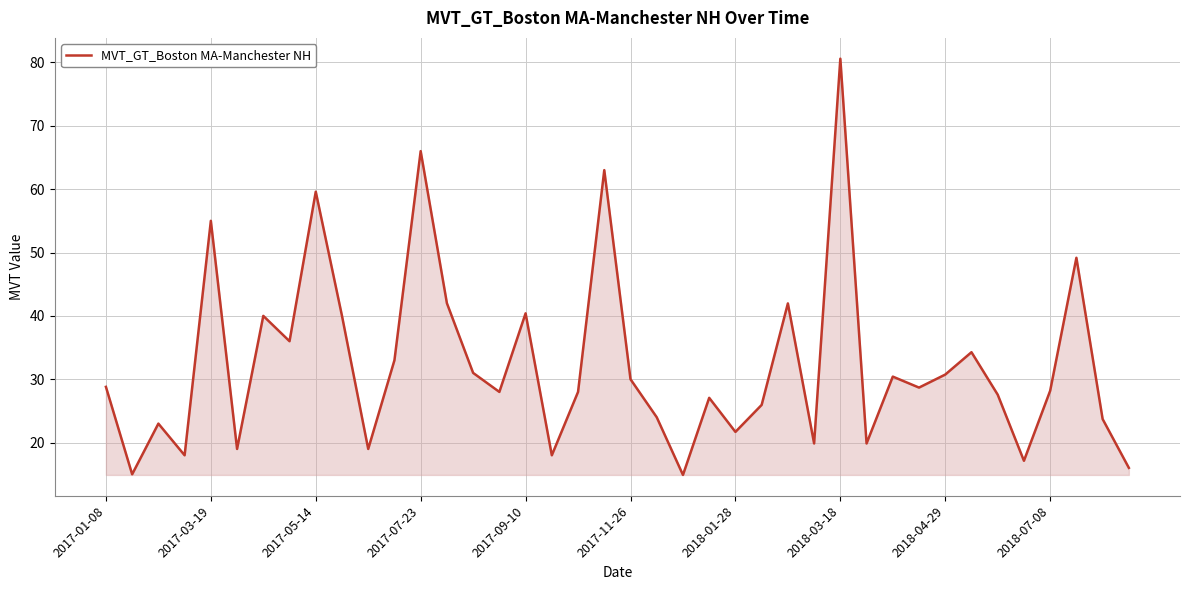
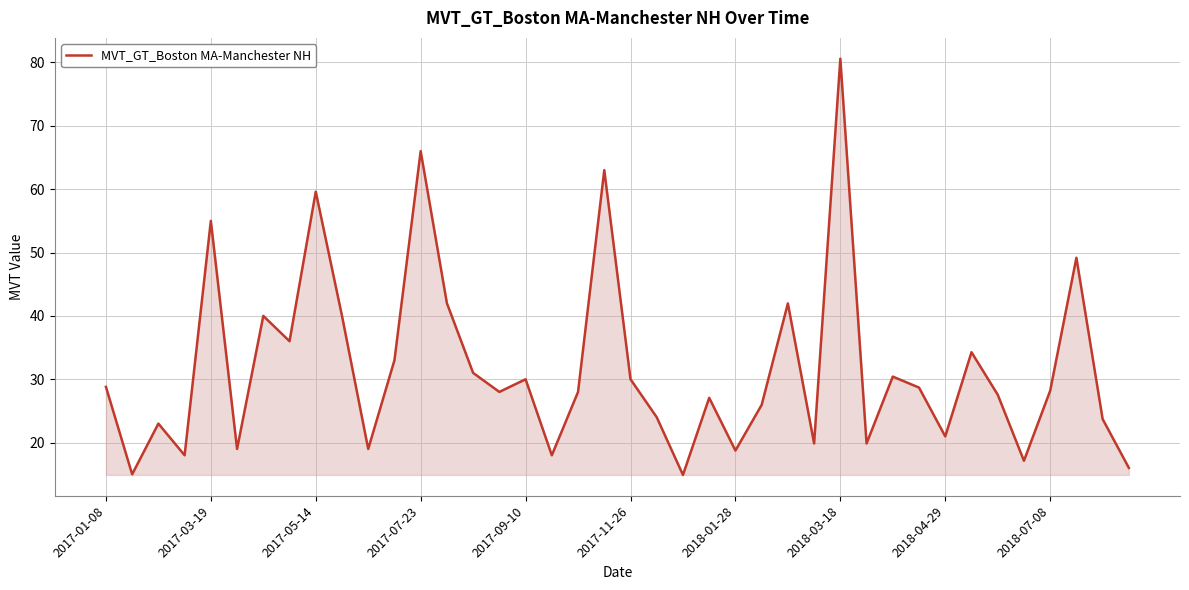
2017-09-10: 40 -> 30
2018-01-28: 22 -> 19
2018-04-29: 31 -> 21
